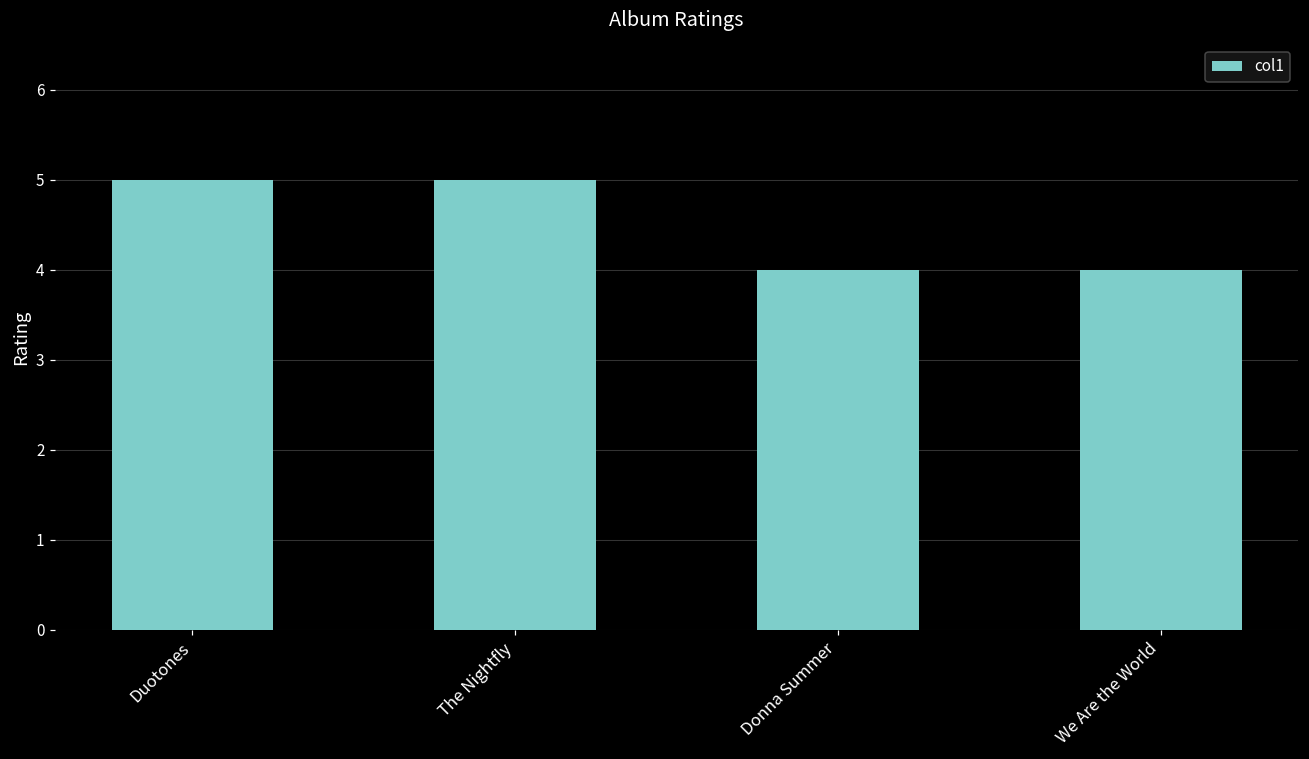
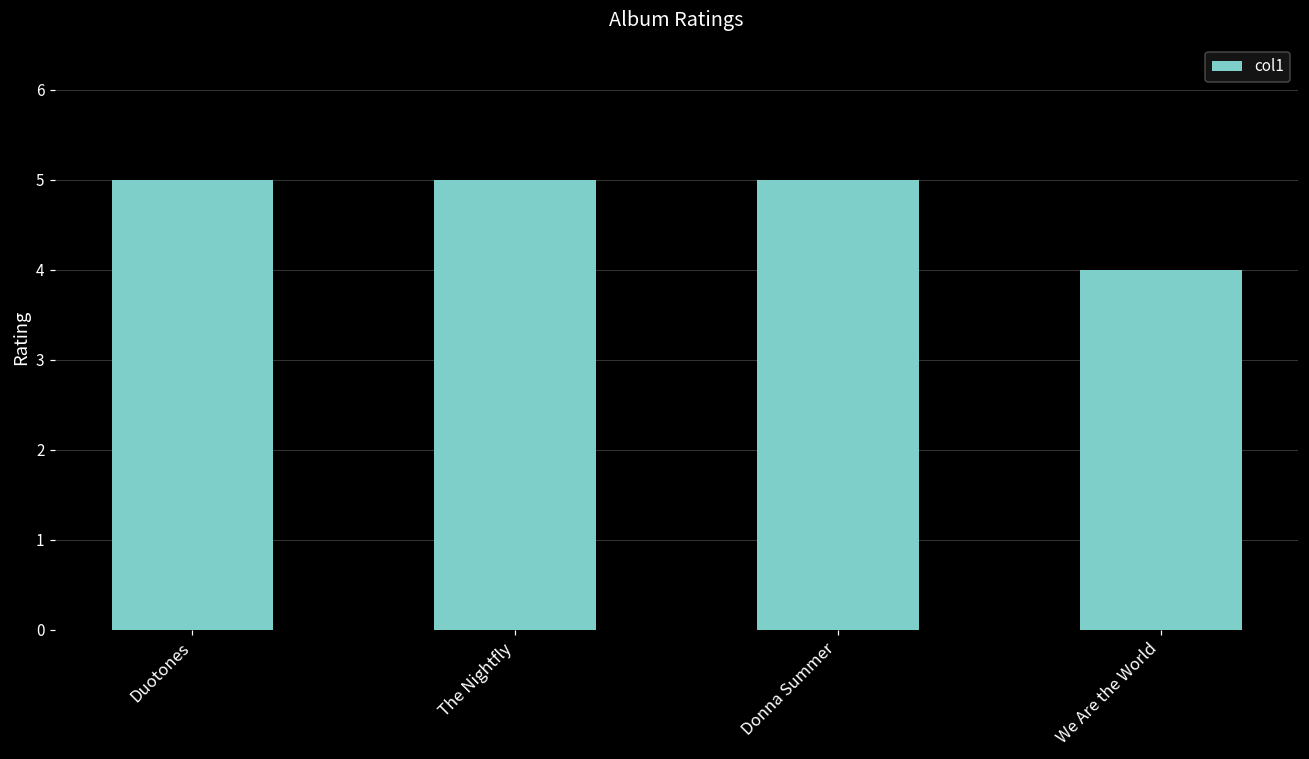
Donna Summer: 4 -> 5
